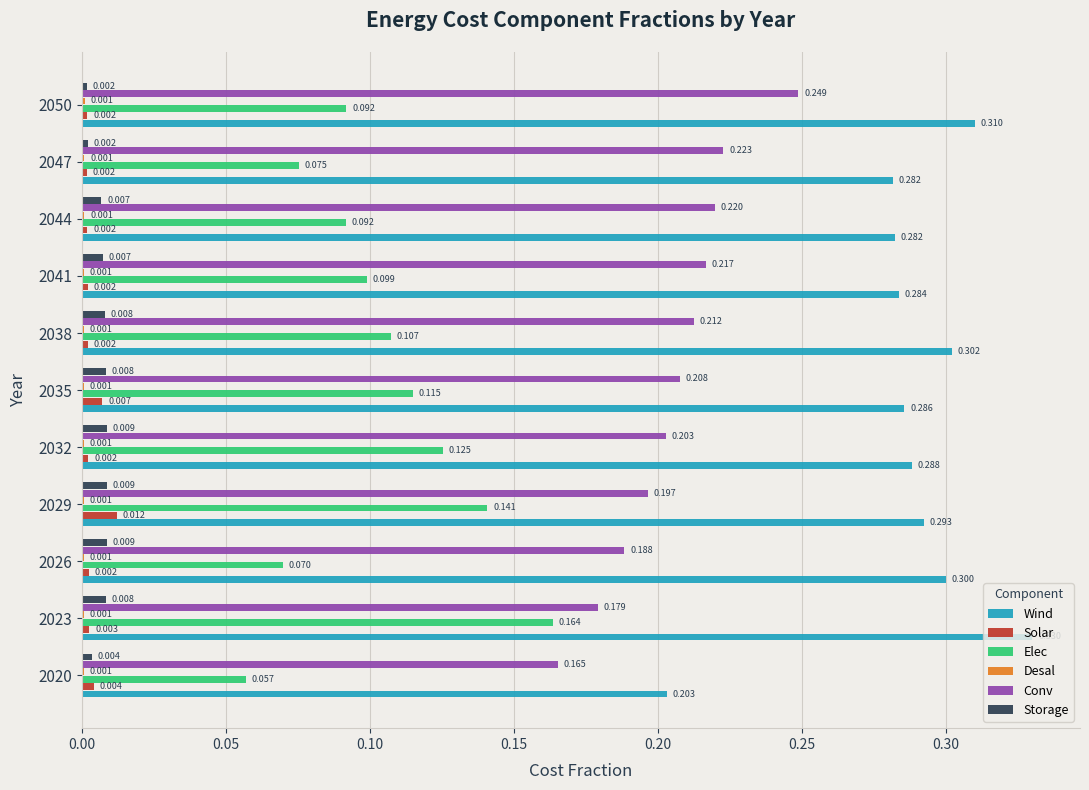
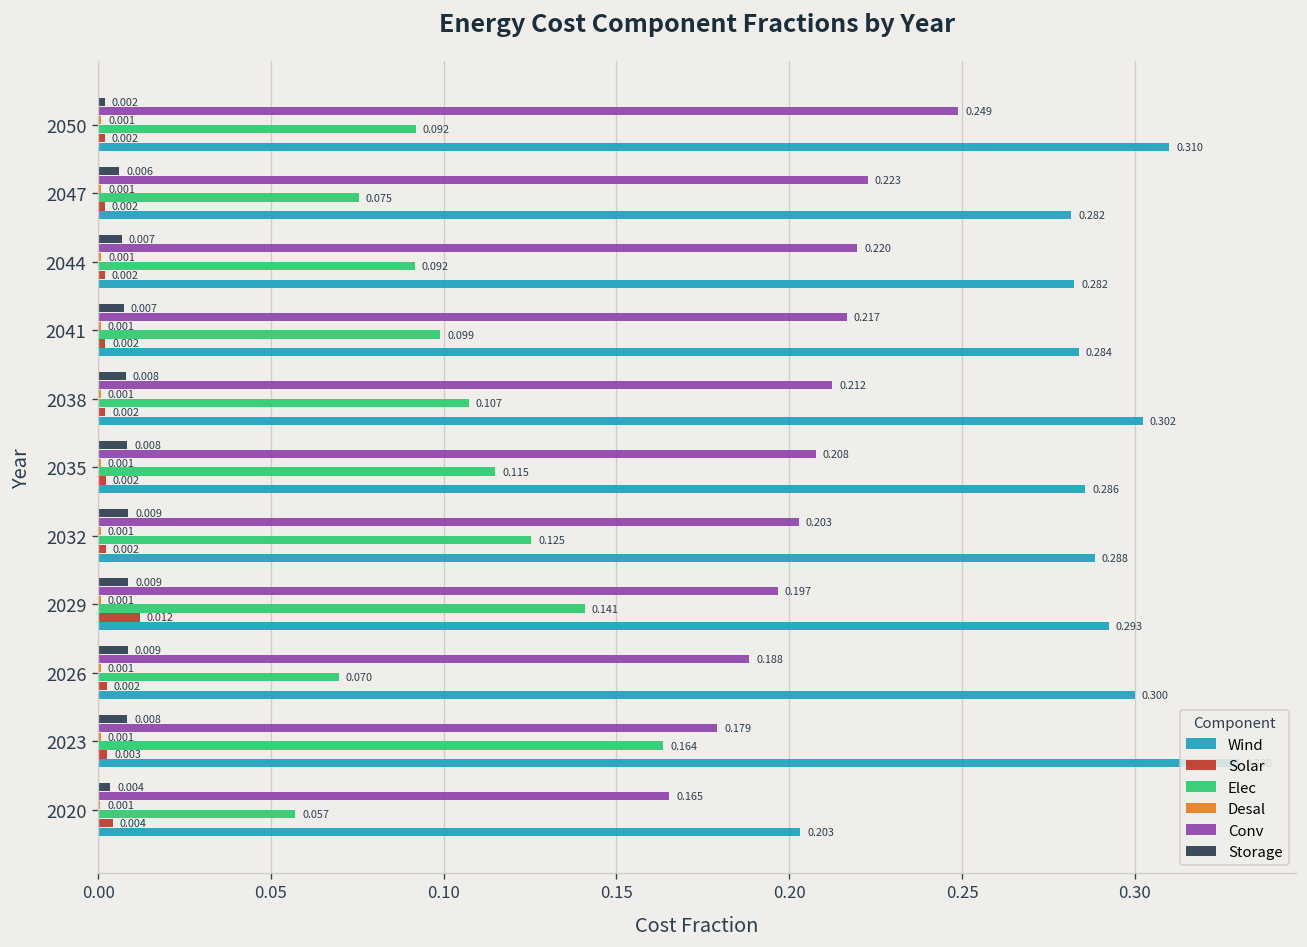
Storage, 2047: 0.002 -> 0.006
Solar, 2035: 0.007 -> 0.002
